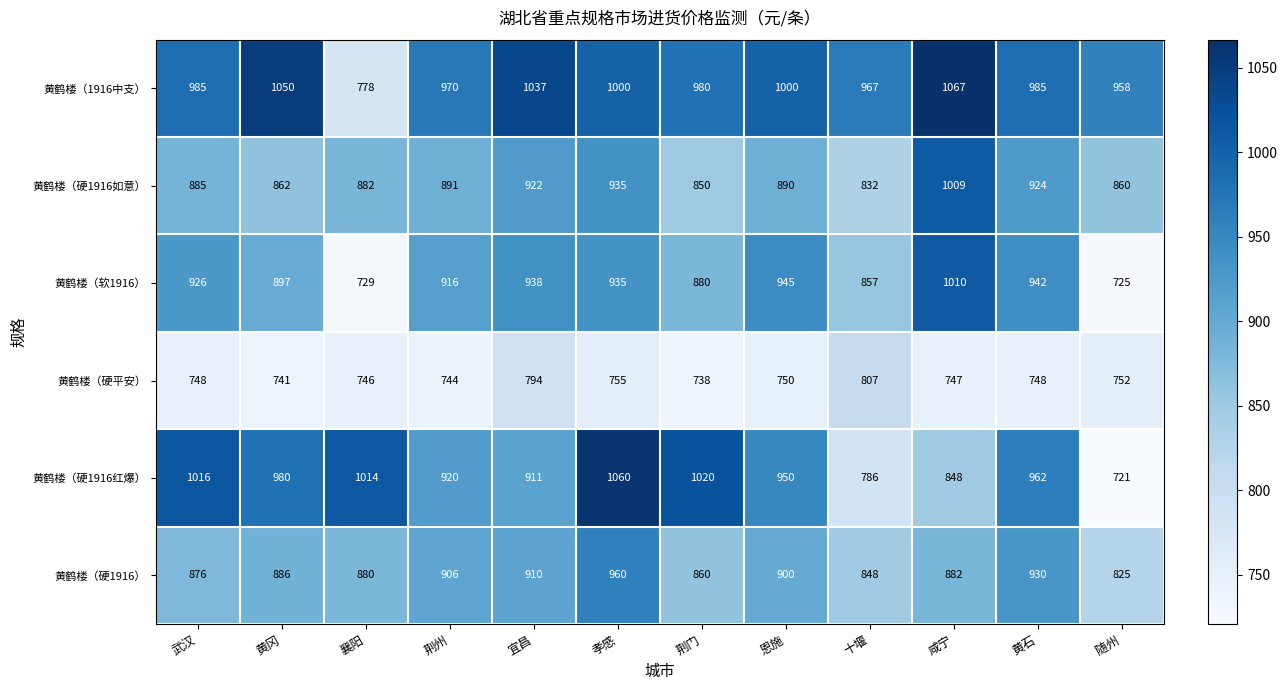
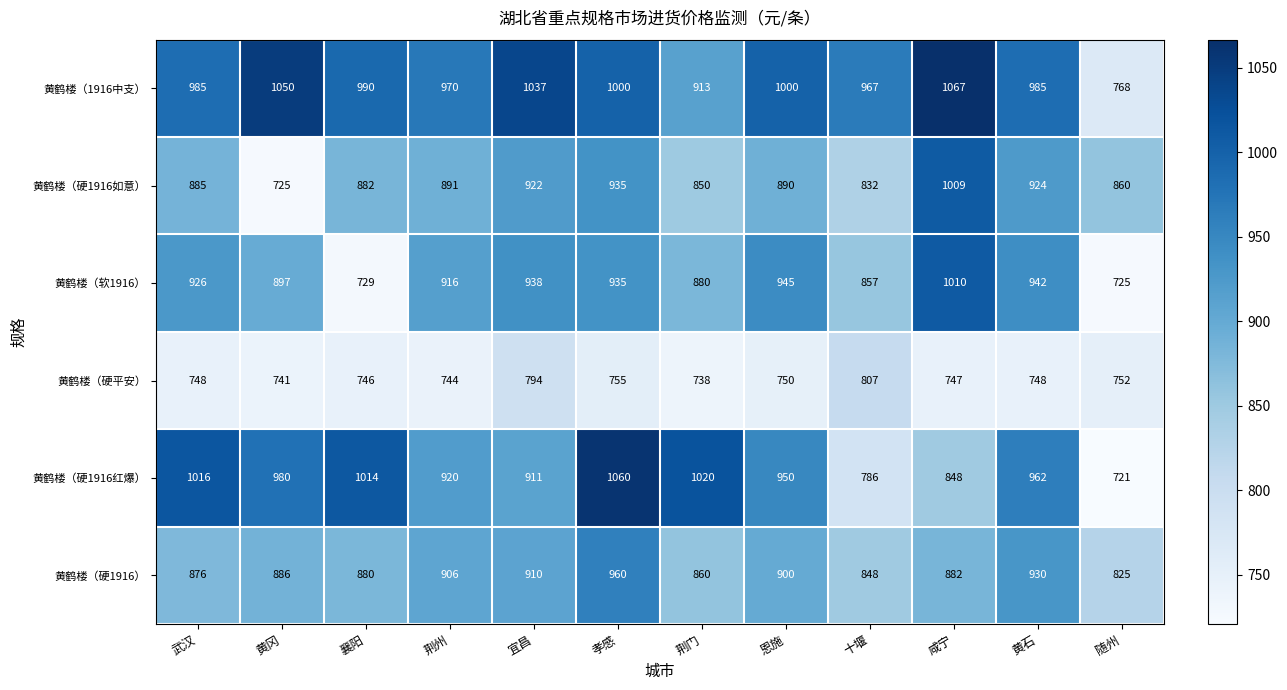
黄鹤楼（1916中支）, 襄阳: 778 -> 990
黄鹤楼（1916中支）, 荆门: 980 -> 913
黄鹤楼（1916中支）, 随州: 958 -> 768
黄鹤楼（硬1916如意）, 黄冈: 862 -> 725
